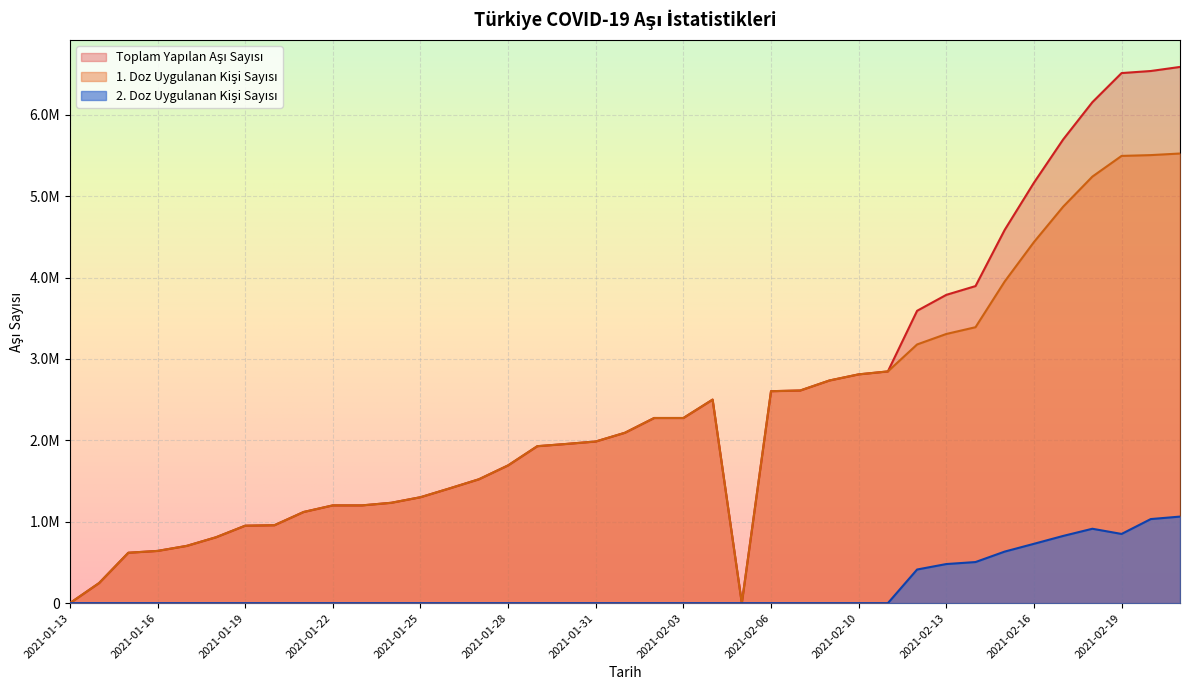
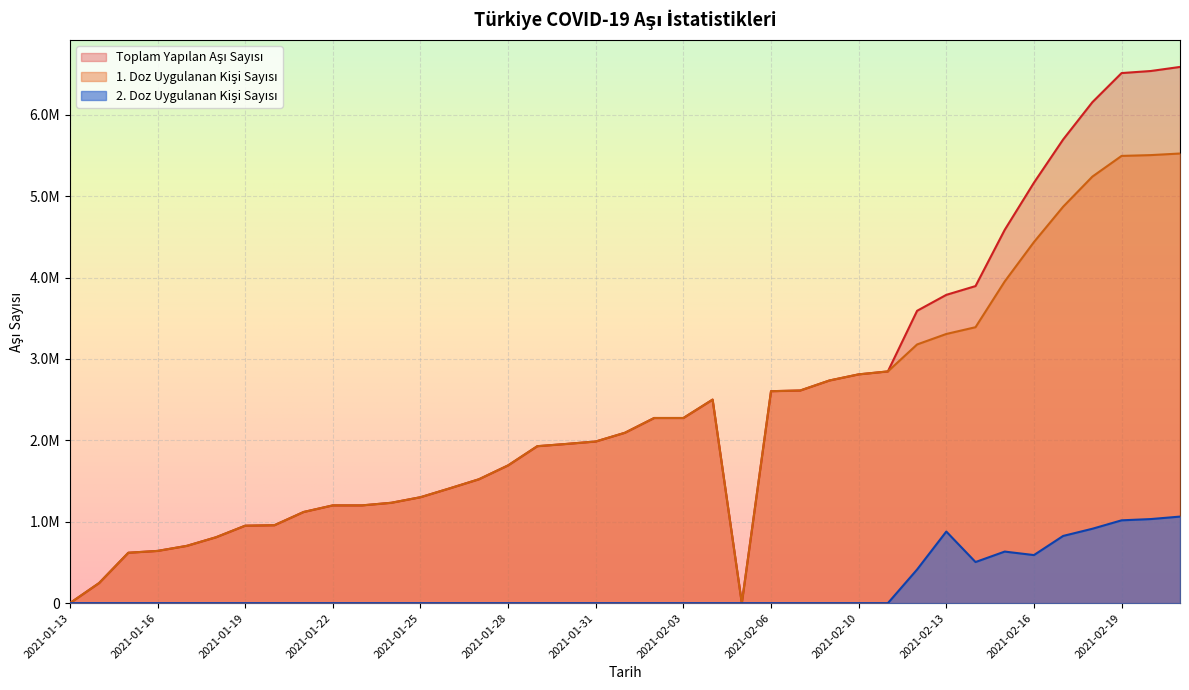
2. Doz Uygulanan Kişi Sayısı, 2021-02-13: 500000 -> 900000
2. Doz Uygulanan Kişi Sayısı, 2021-02-16: 700000 -> 600000
2. Doz Uygulanan Kişi Sayısı, 2021-02-19: 900000 -> 1000000
